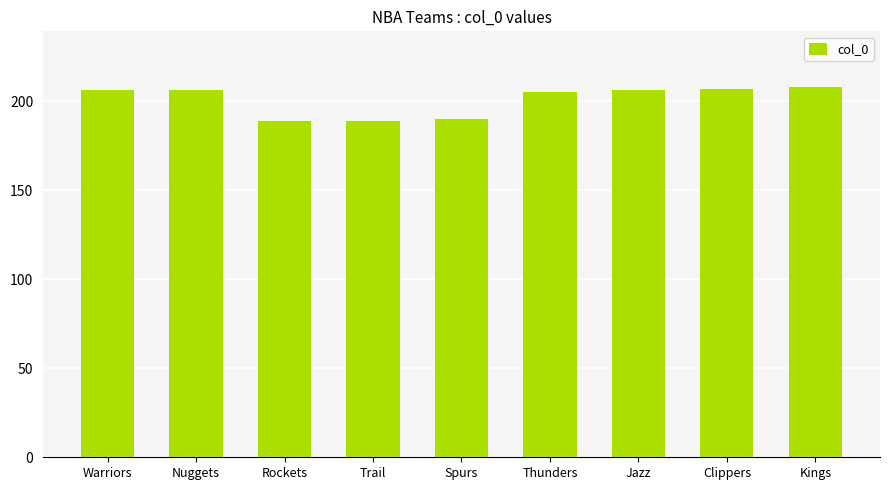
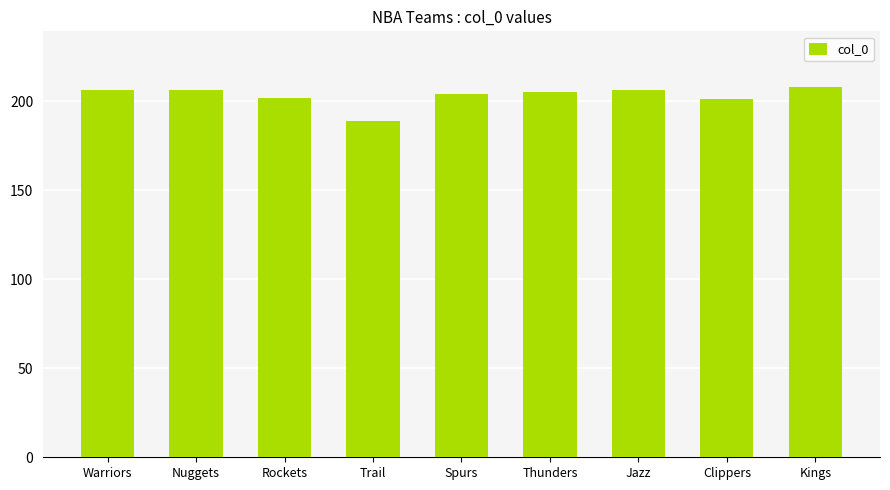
Rockets: 189 -> 202
Spurs: 190 -> 204
Clippers: 207 -> 201
